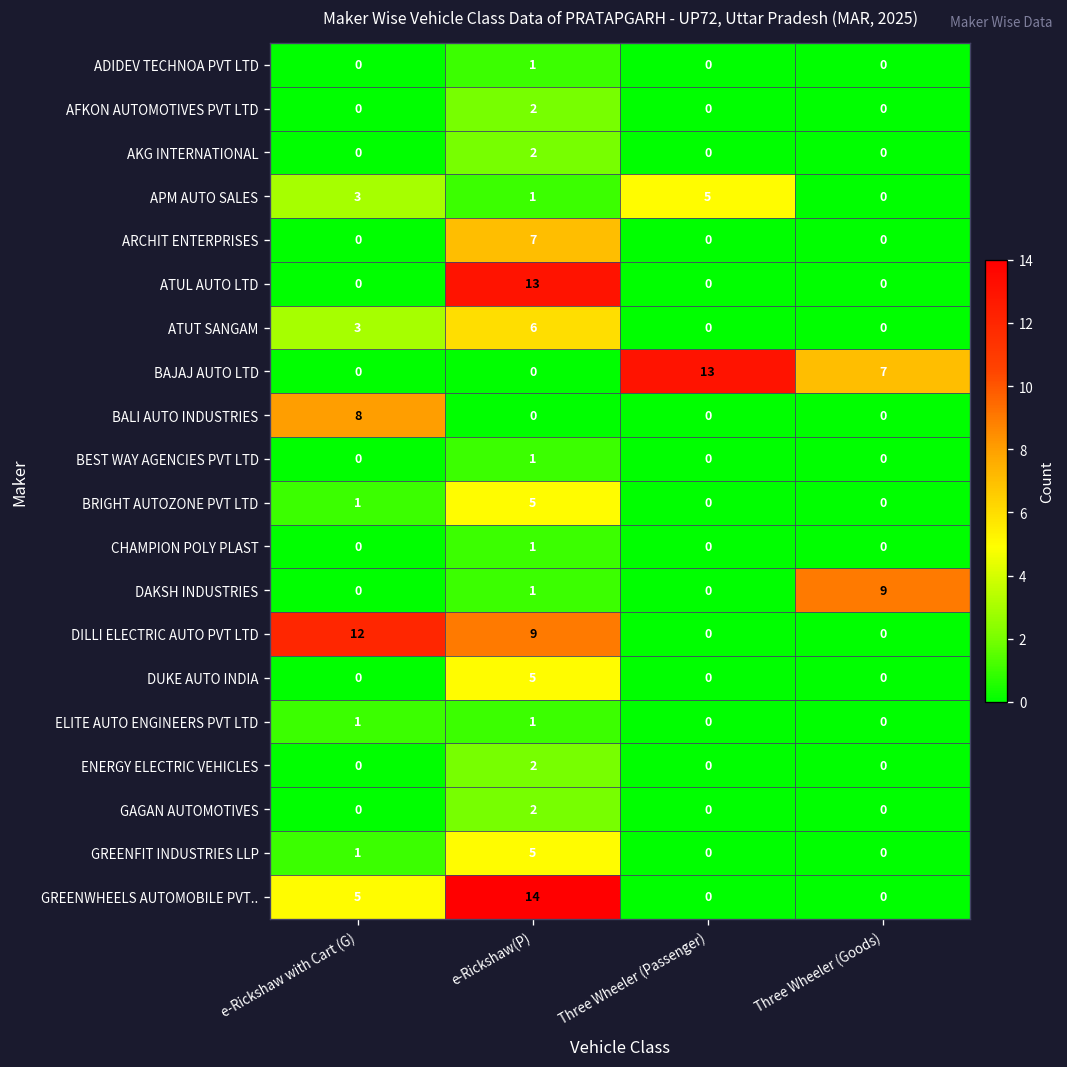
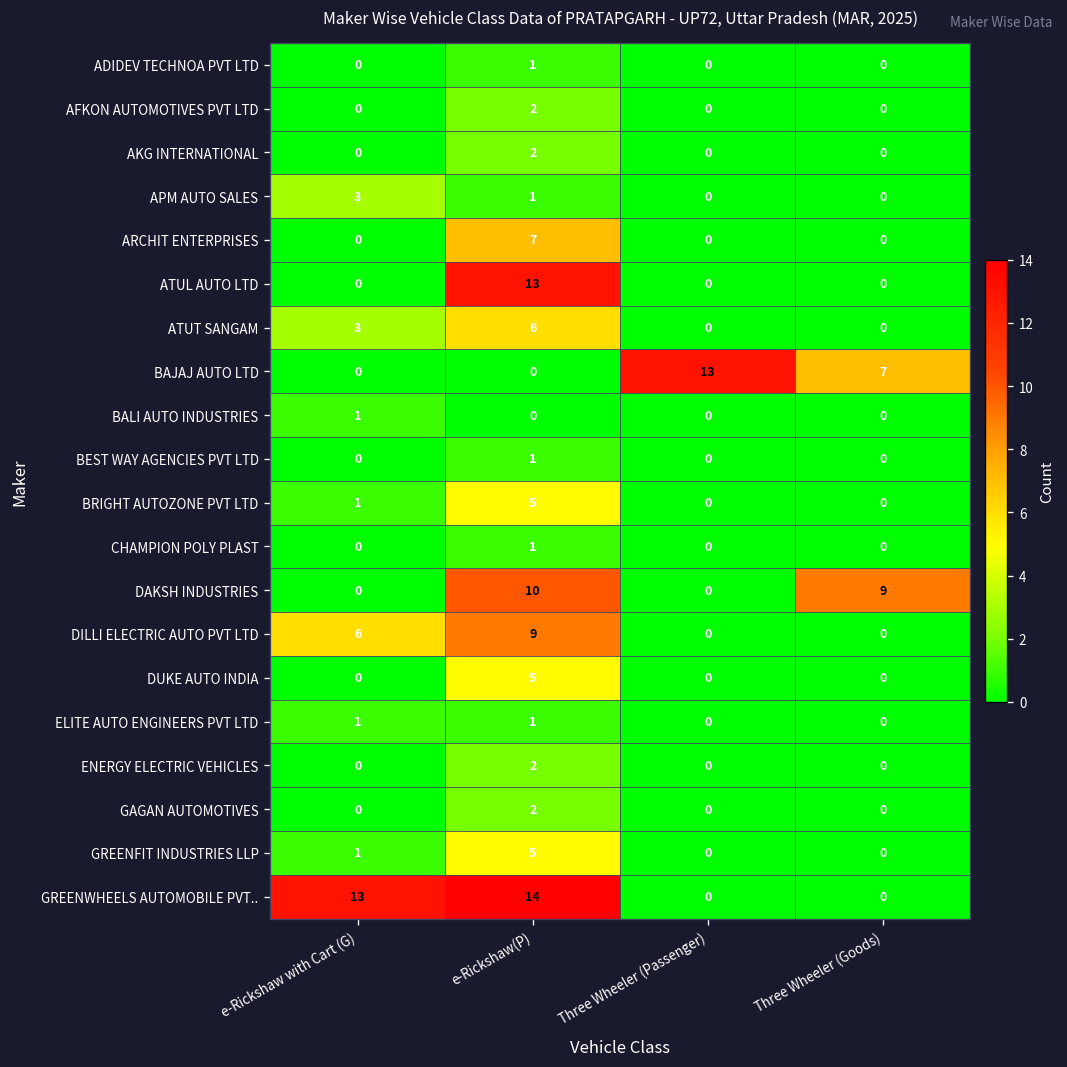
APM AUTO SALES, Three Wheeler (Passenger): 5 -> 0
BALI AUTO INDUSTRIES, e-Rickshaw with Cart (G): 8 -> 1
DAKSH INDUSTRIES, e-Rickshaw(P): 1 -> 10
DILLI ELECTRIC AUTO PVT LTD, e-Rickshaw with Cart (G): 12 -> 6
GREENWHEELS AUTOMOBILE PVT.., e-Rickshaw with Cart (G): 5 -> 13
